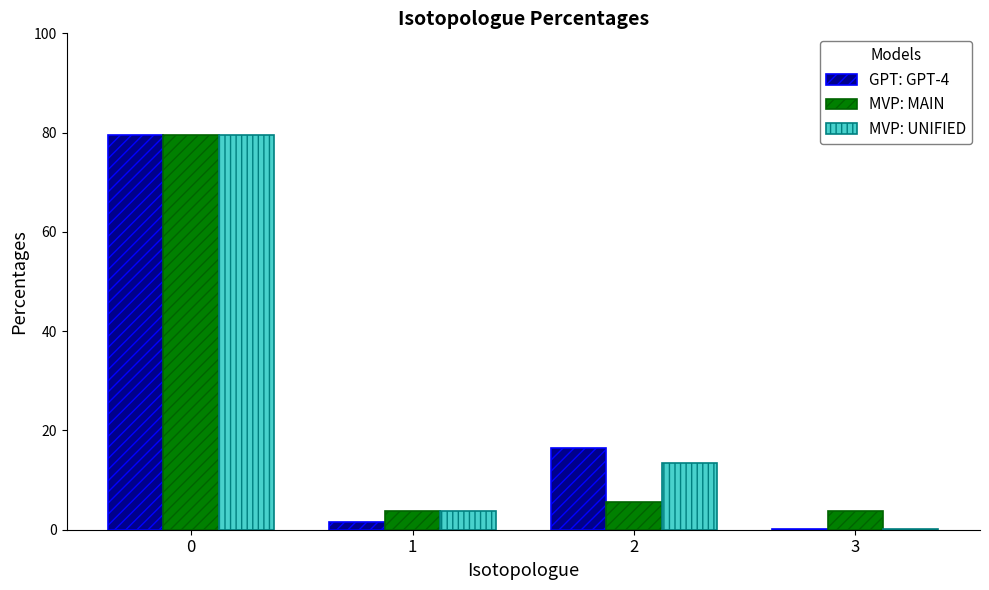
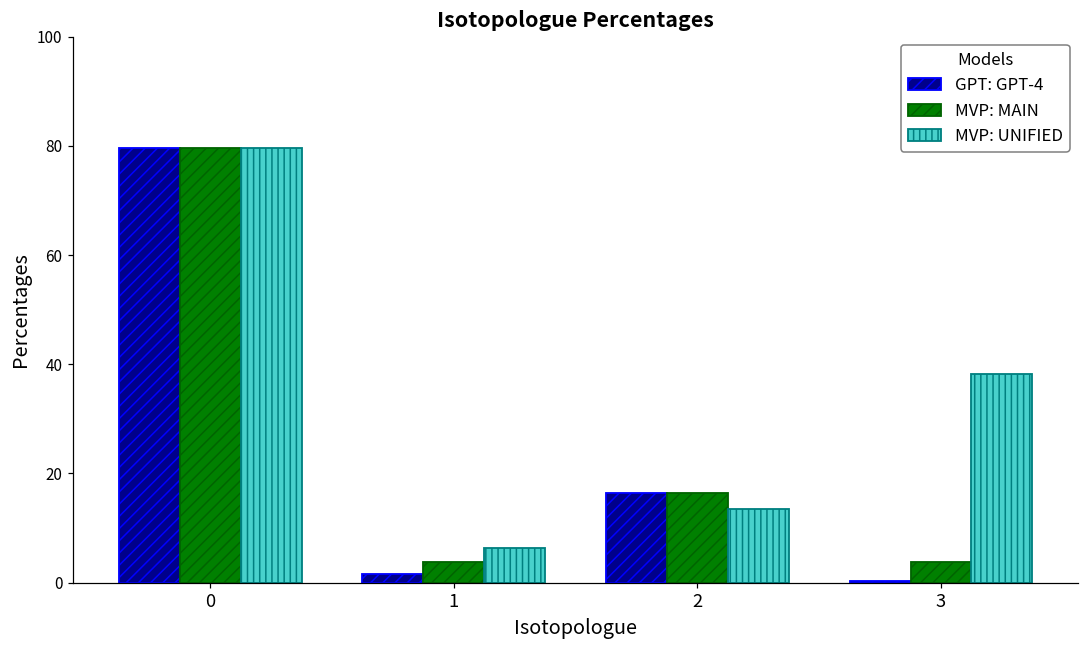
MVP: UNIFIED, 1: 4 -> 6
MVP: MAIN, 2: 6 -> 16
MVP: UNIFIED, 3: 0 -> 38
